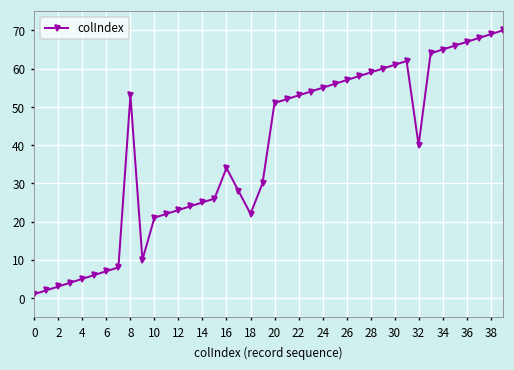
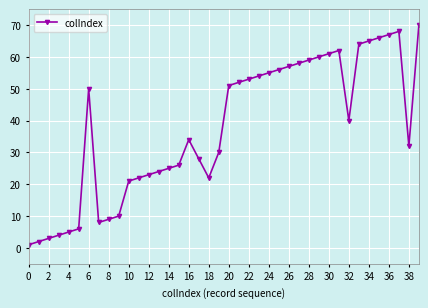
6: 7 -> 50
8: 53 -> 9
38: 69 -> 32
